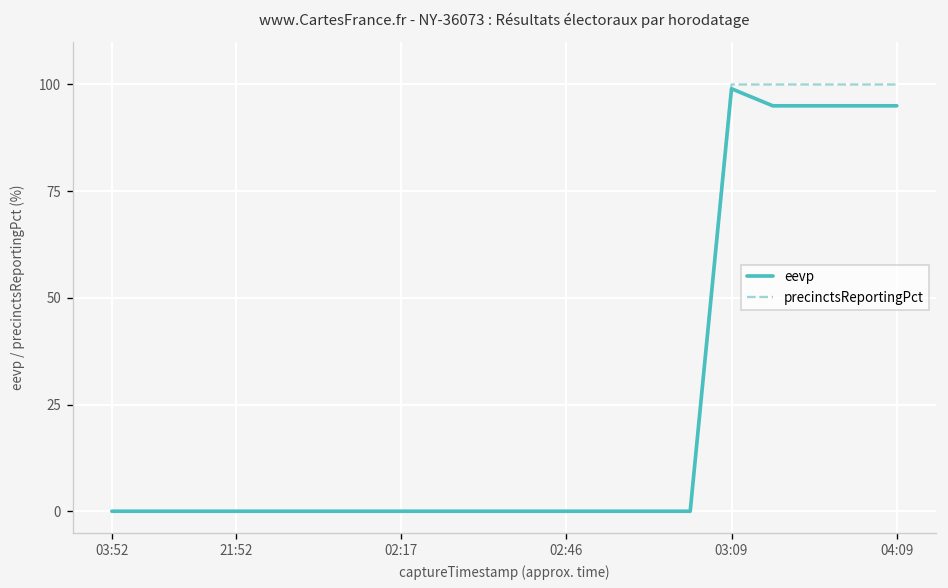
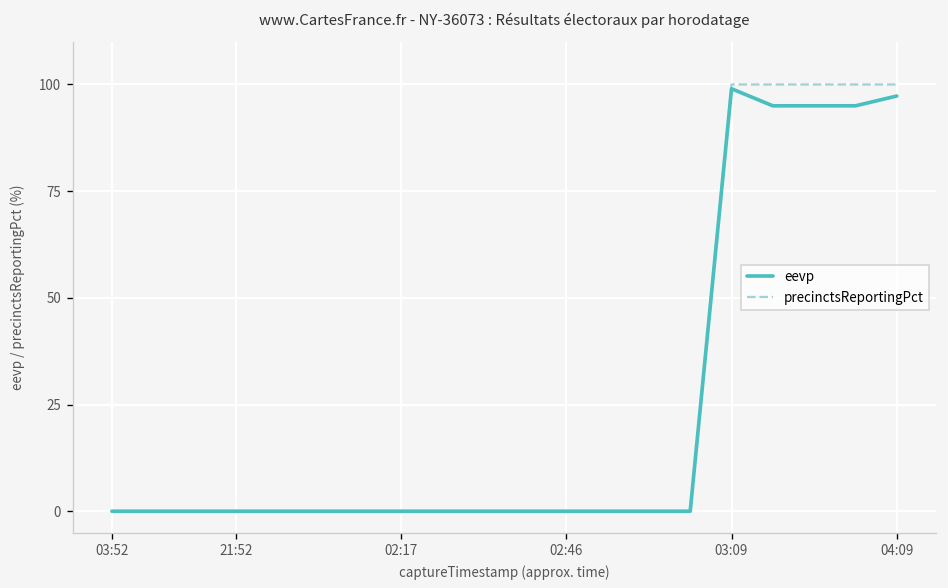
eevp, 04:09: 95 -> 97
